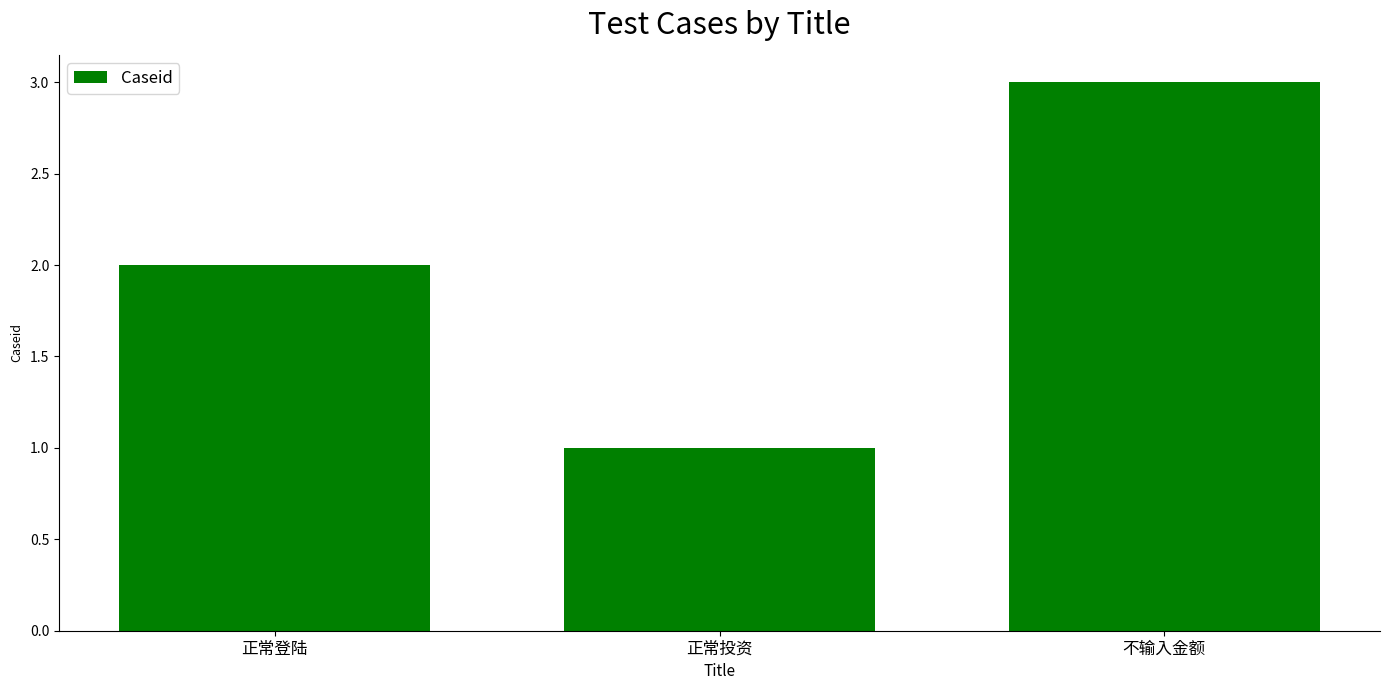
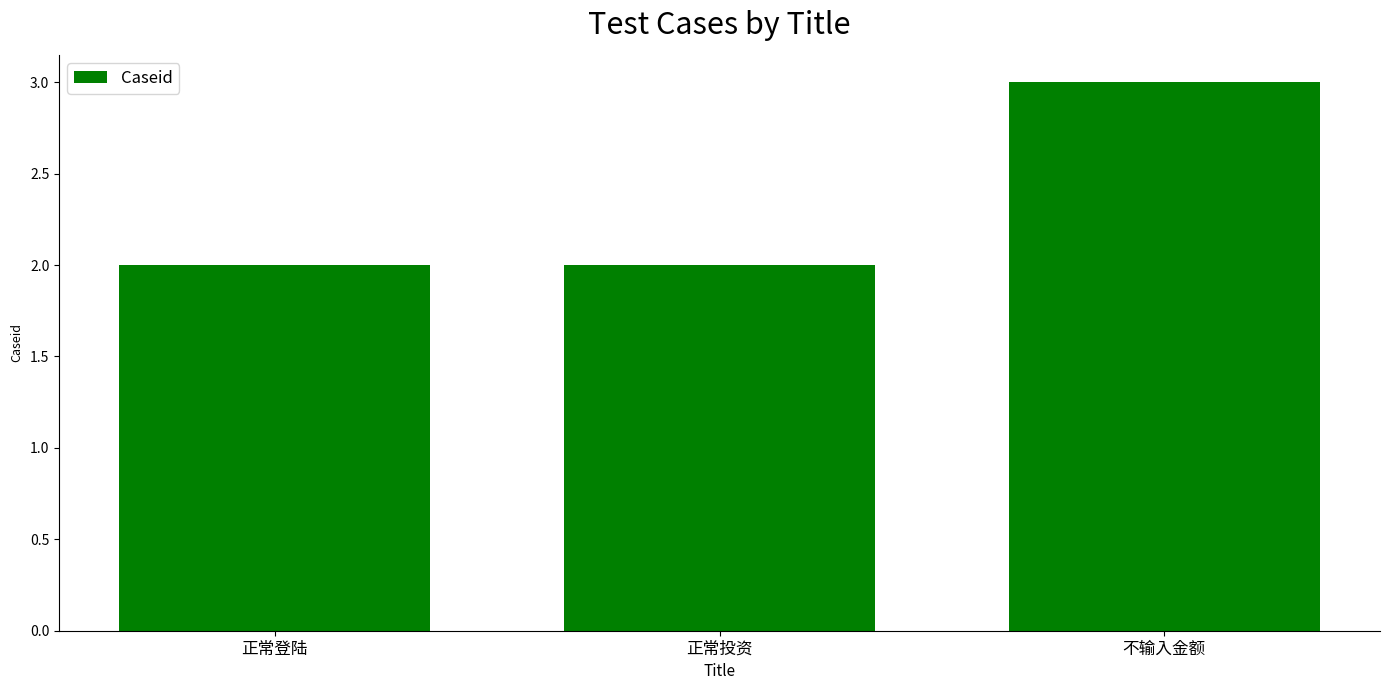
正常投资: 1 -> 2
